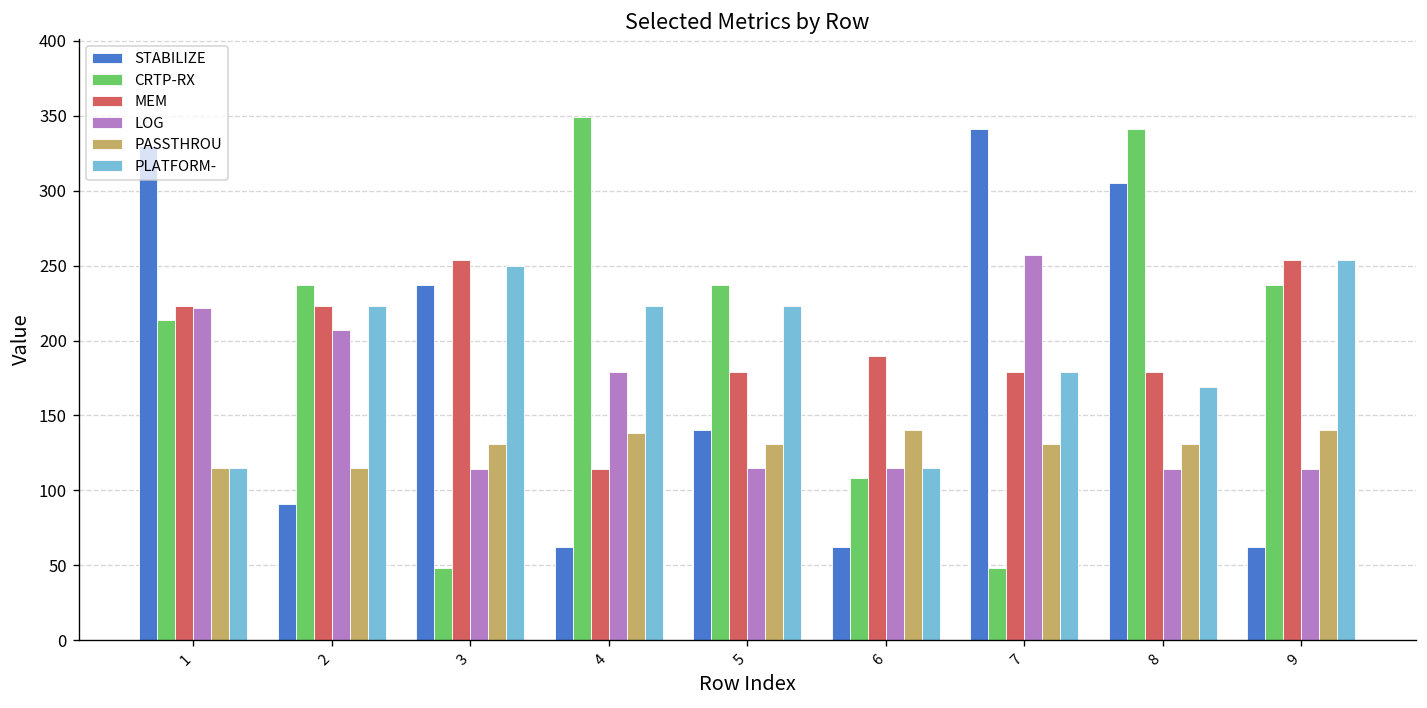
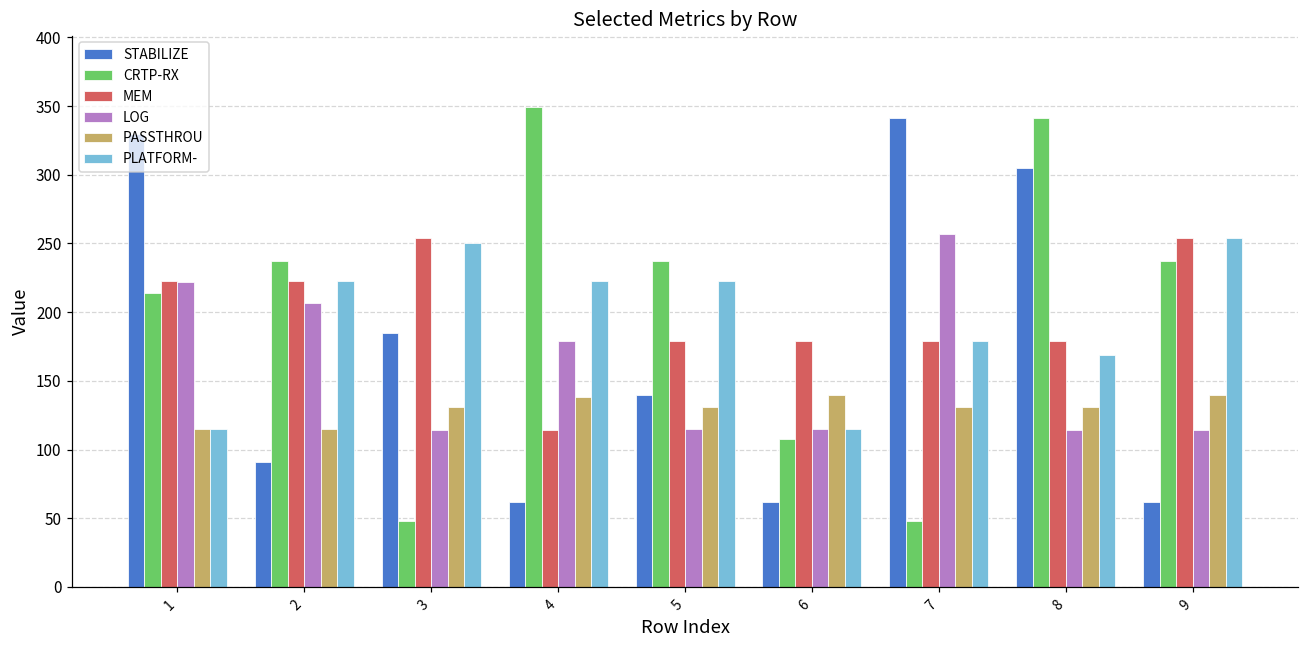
STABILIZE, 3: 237 -> 185
MEM, 6: 190 -> 179
